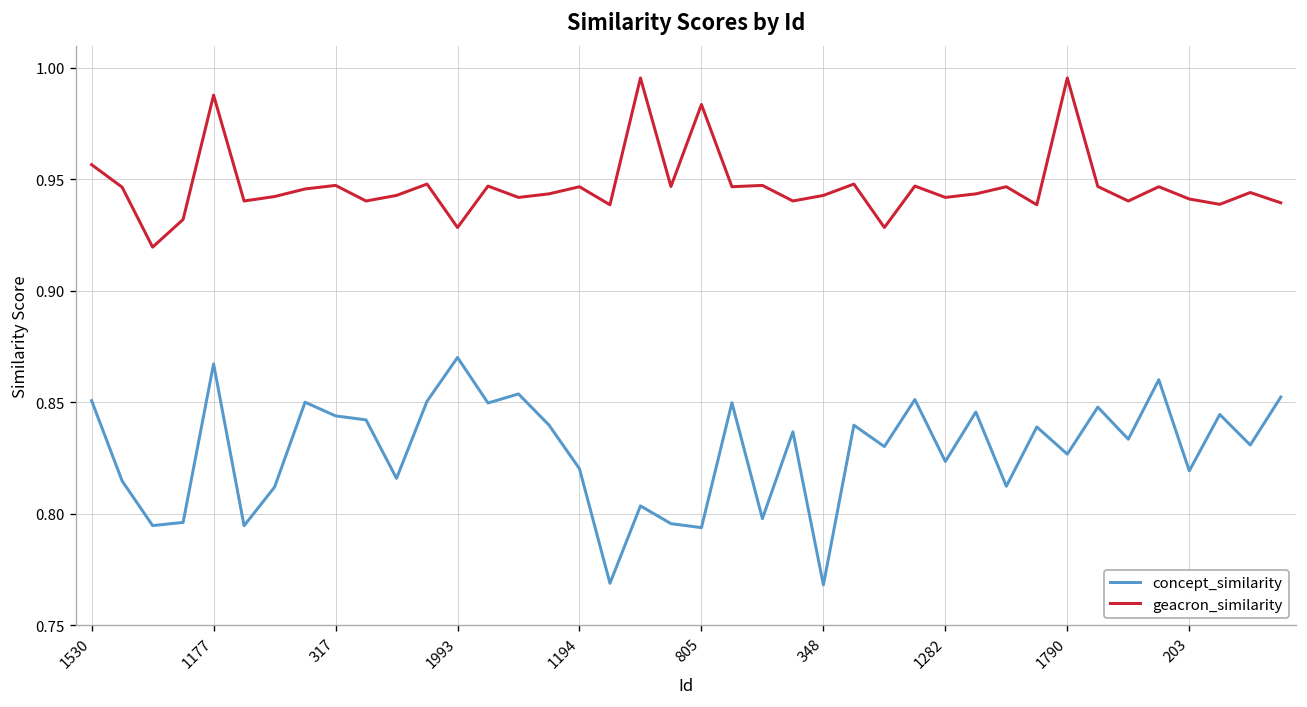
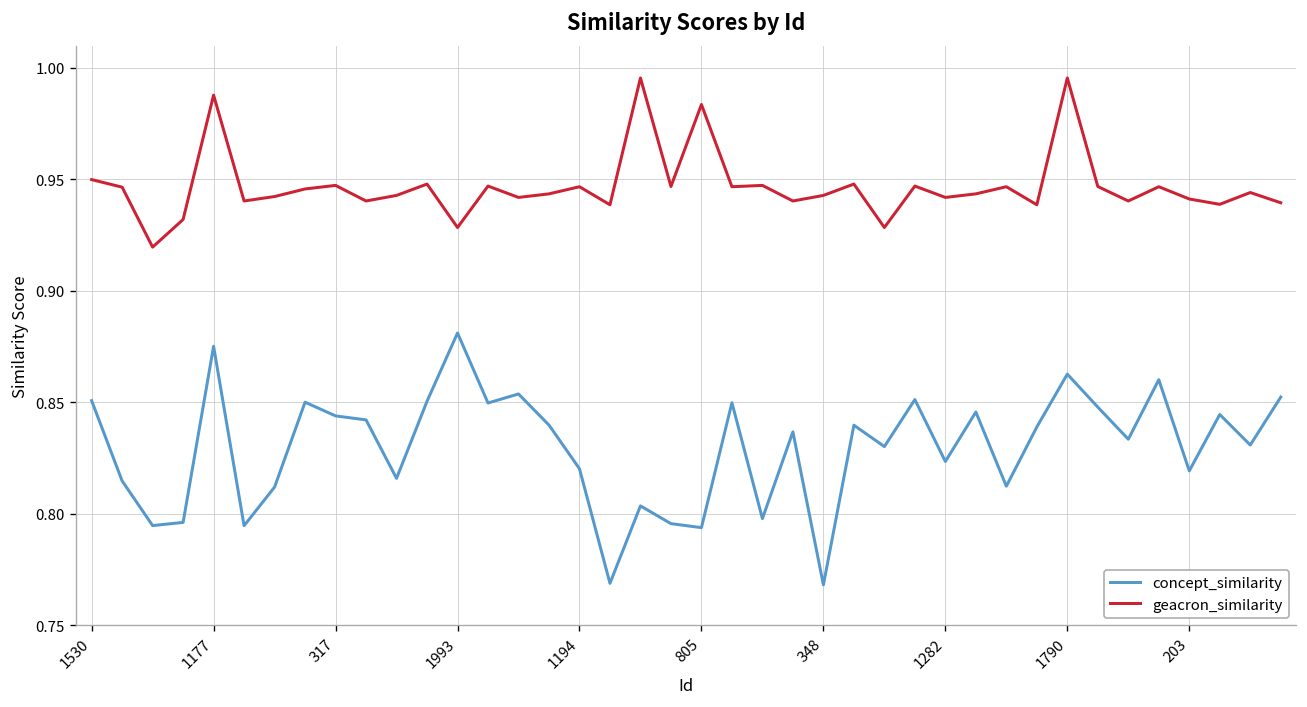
geacron_similarity, 1530: 0.957 -> 0.950
concept_similarity, 1177: 0.867 -> 0.875
concept_similarity, 1993: 0.870 -> 0.881
concept_similarity, 1790: 0.827 -> 0.863
